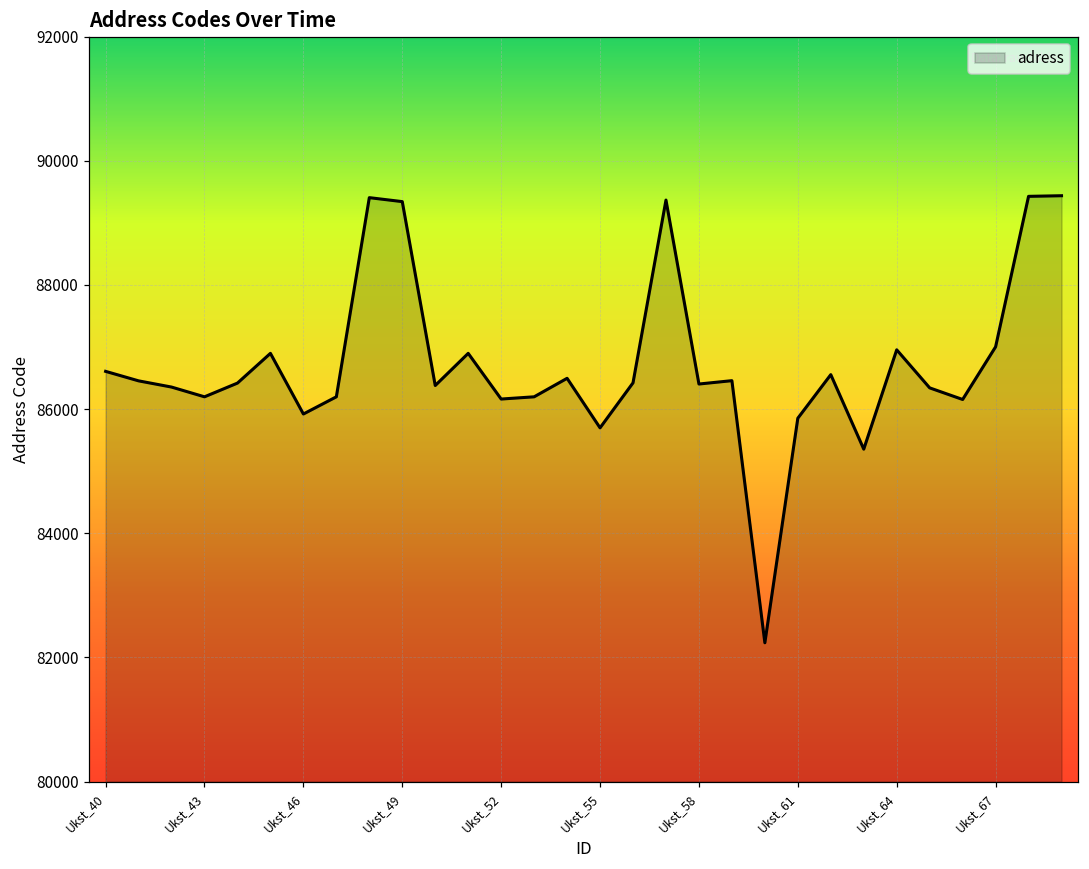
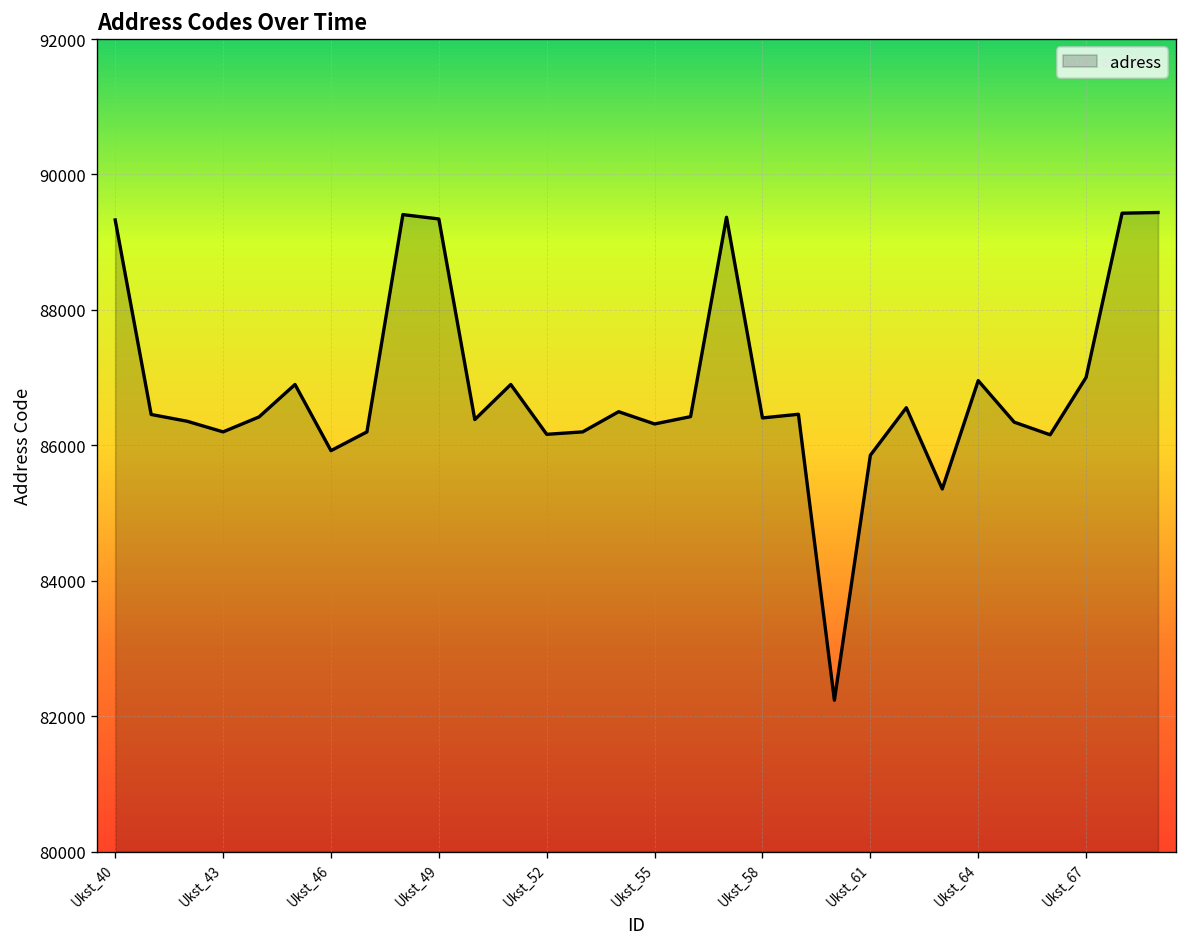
Ukst_40: 86600 -> 89300
Ukst_55: 85700 -> 86300
